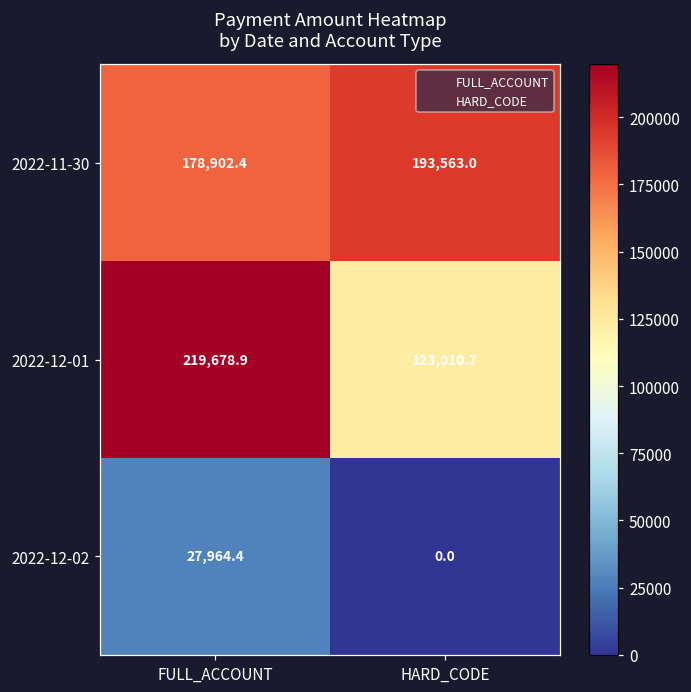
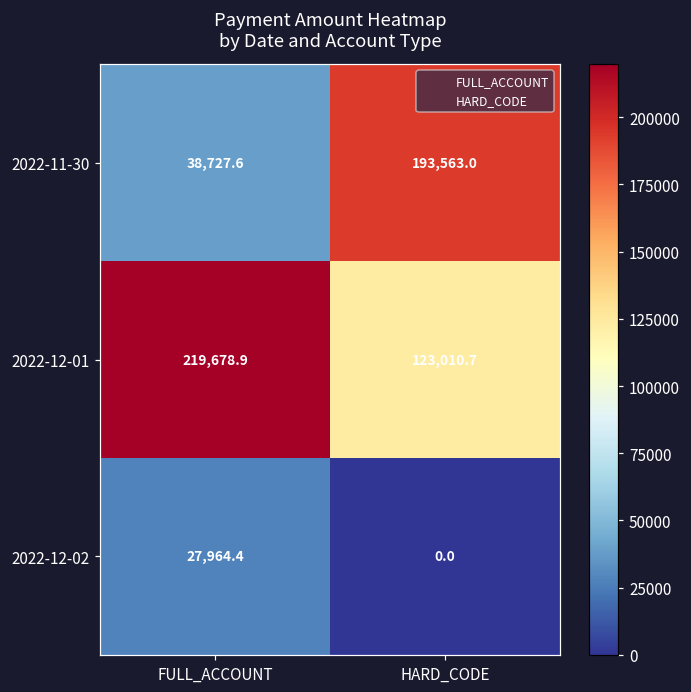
2022-11-30, FULL_ACCOUNT: 178,902.4 -> 38,727.6
